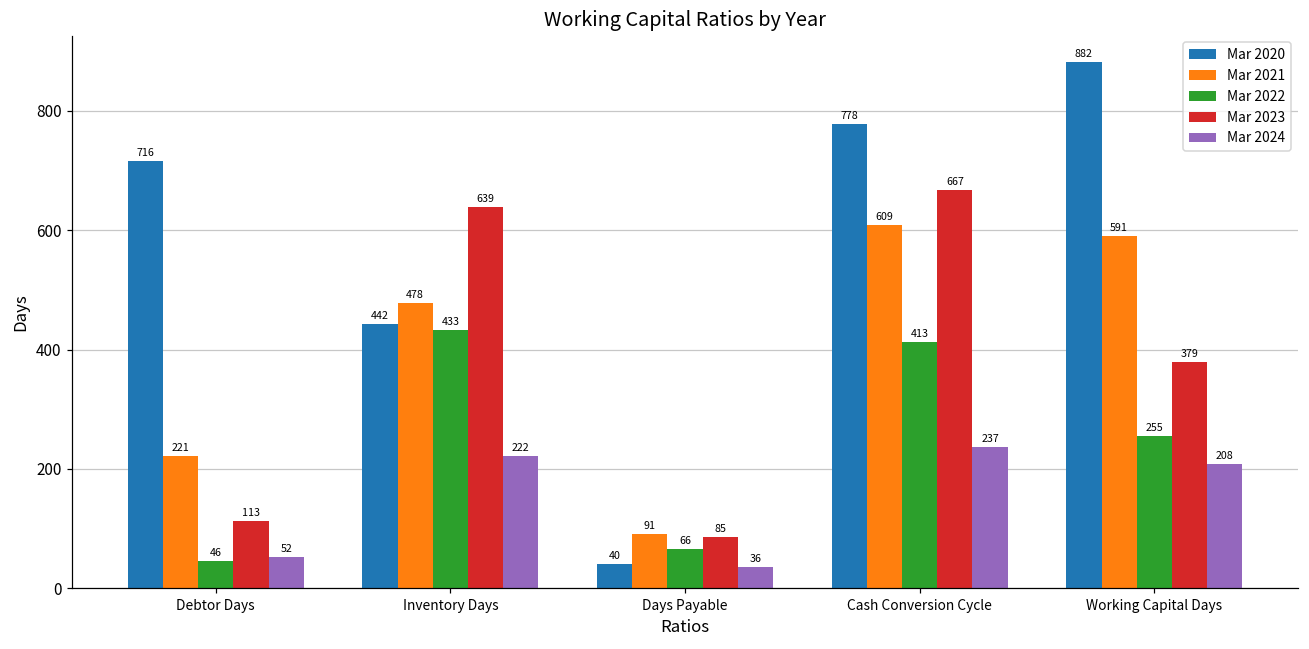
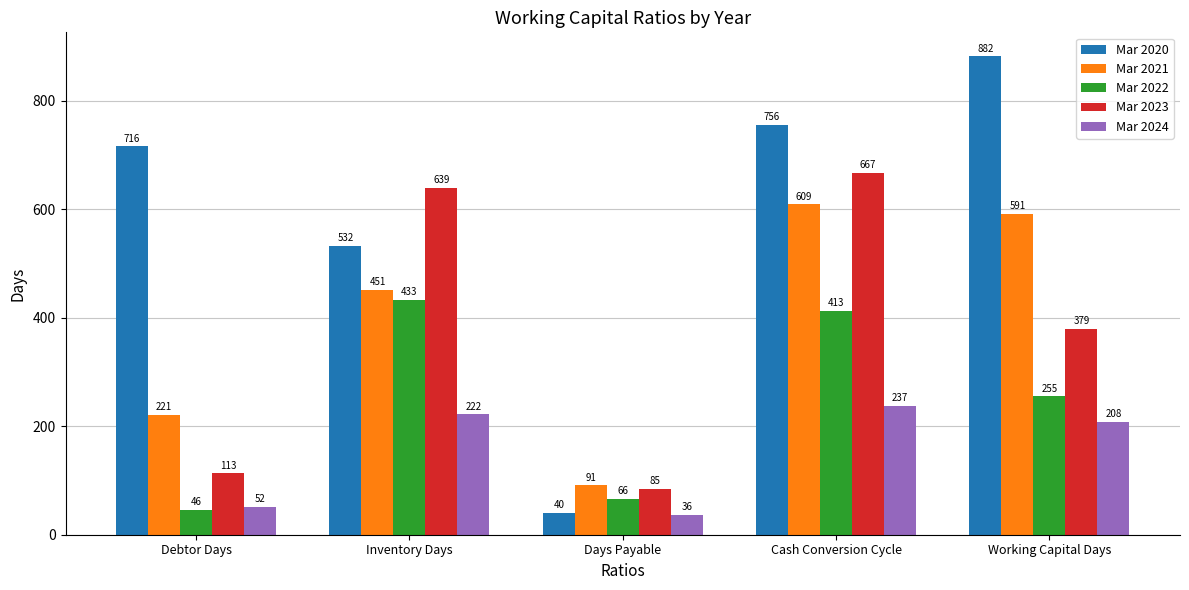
Mar 2020, Inventory Days: 442 -> 532
Mar 2021, Inventory Days: 478 -> 451
Mar 2020, Cash Conversion Cycle: 778 -> 756
